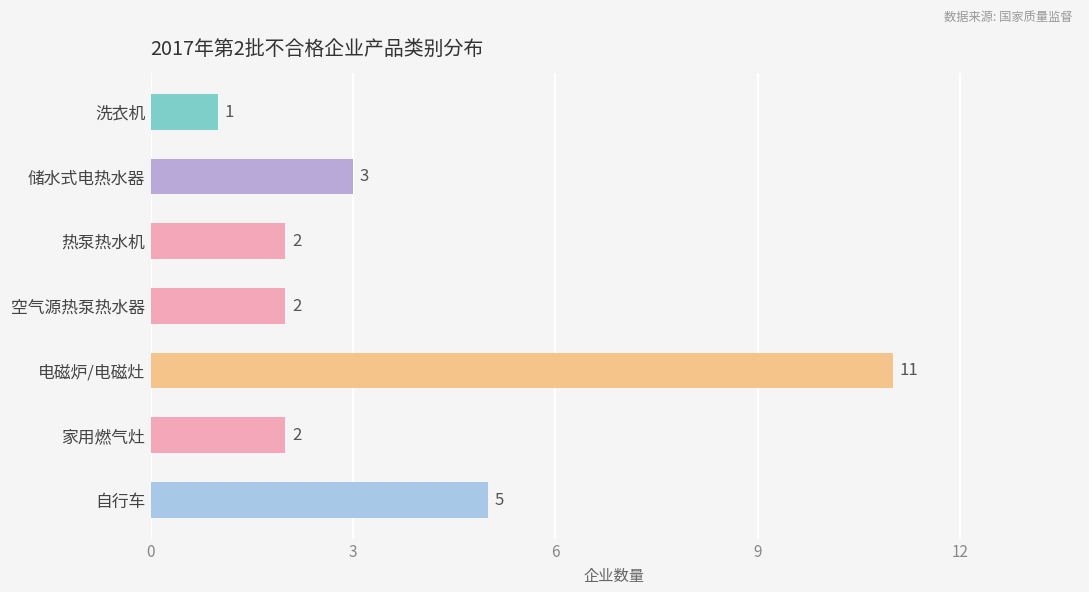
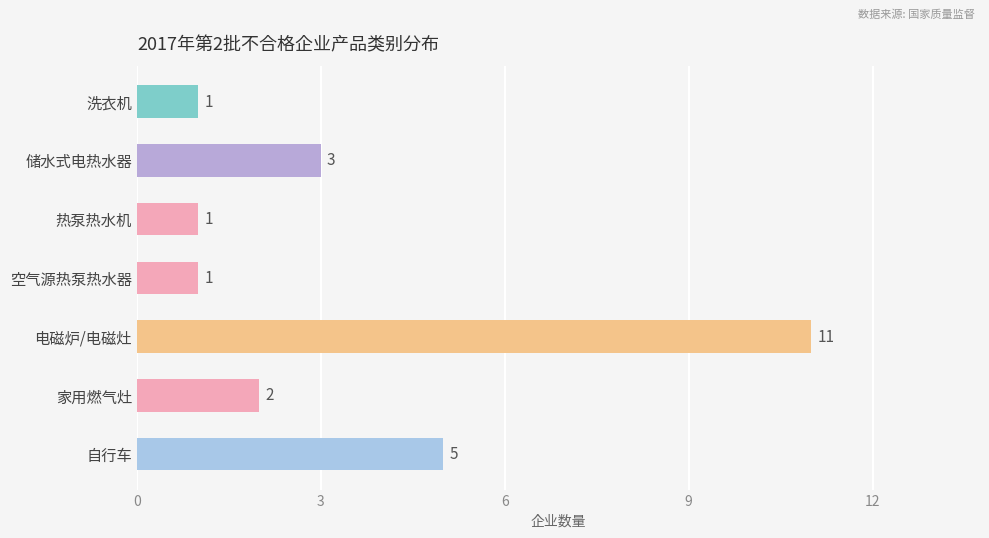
热泵热水机: 2 -> 1
空气源热泵热水器: 2 -> 1
